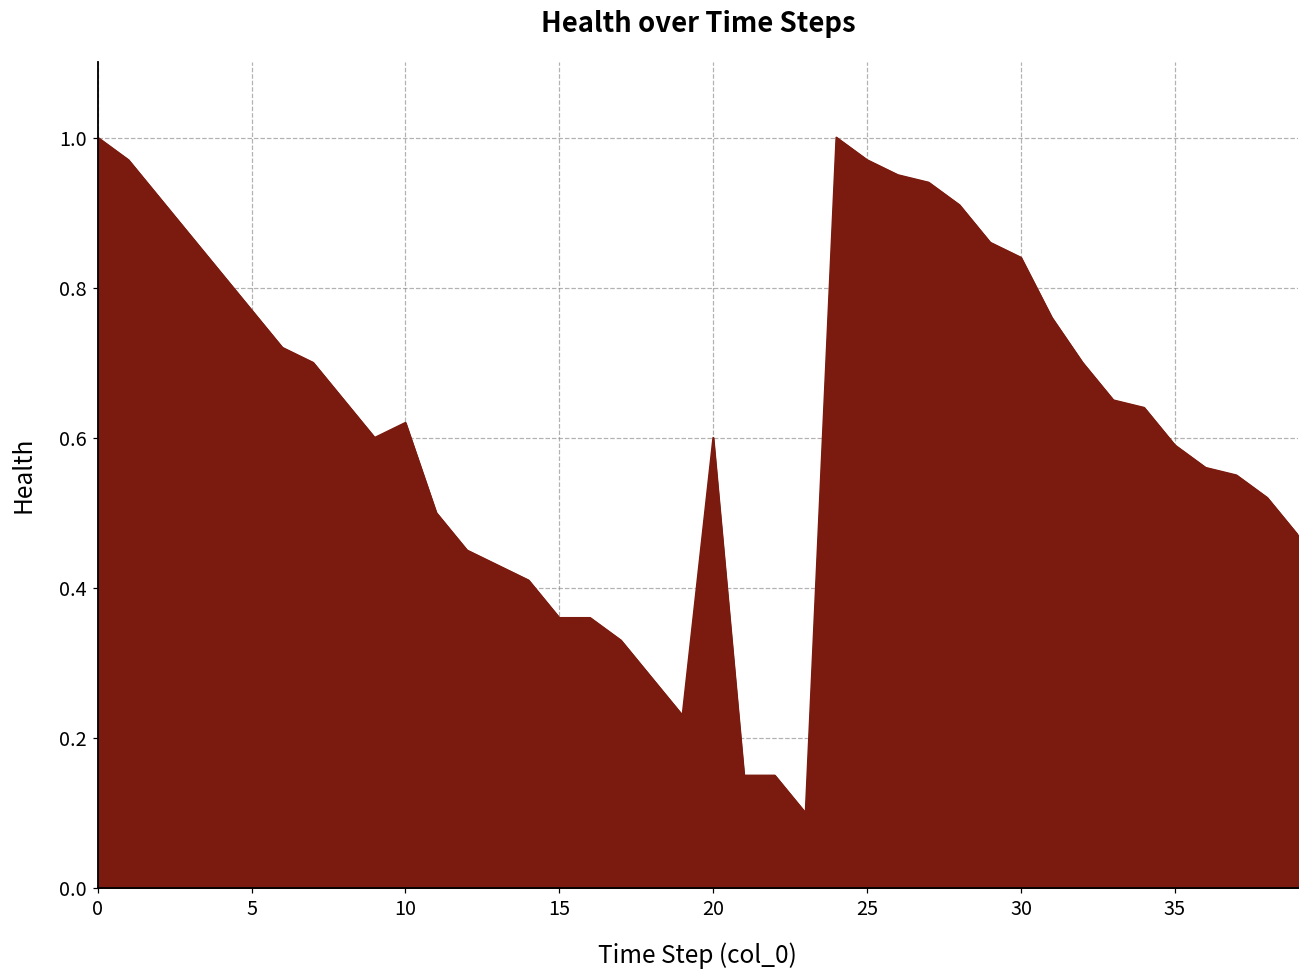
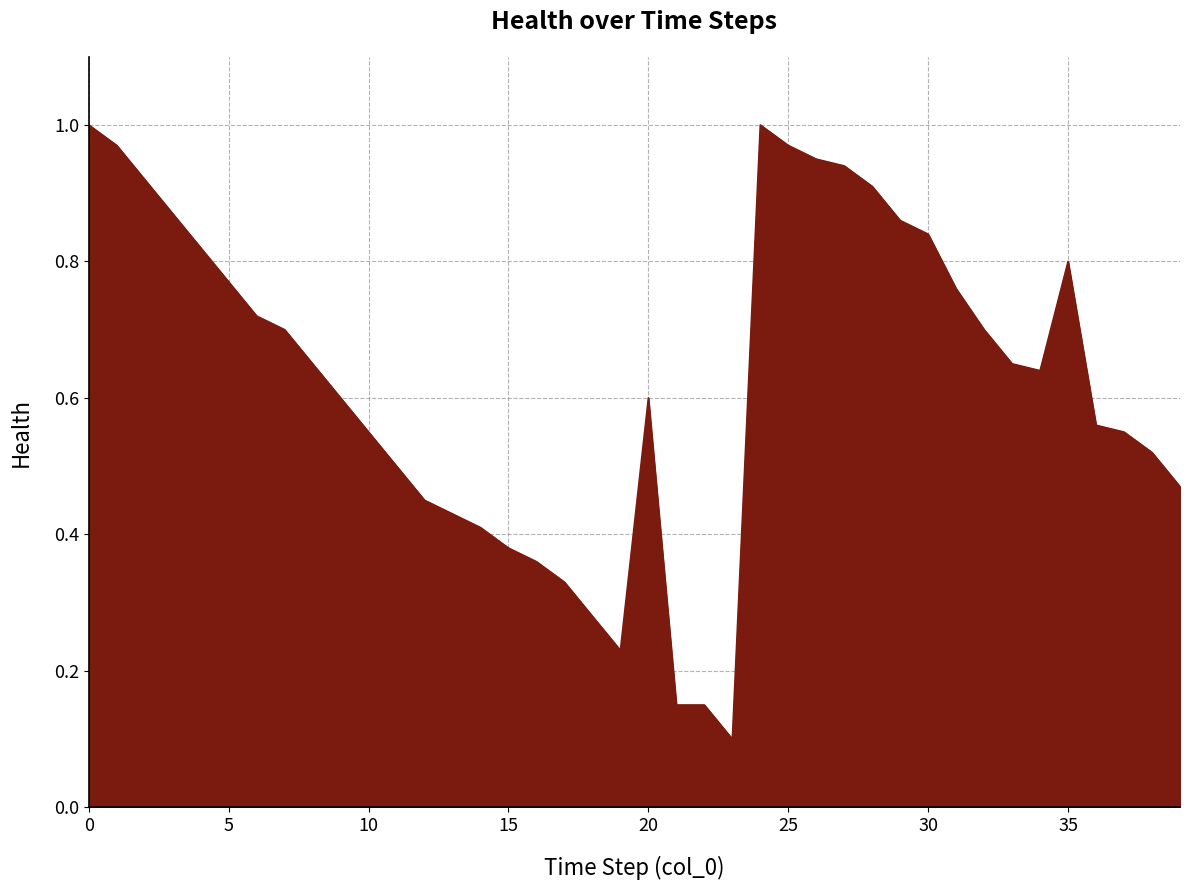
10: 0.62 -> 0.55
15: 0.36 -> 0.38
35: 0.59 -> 0.80
